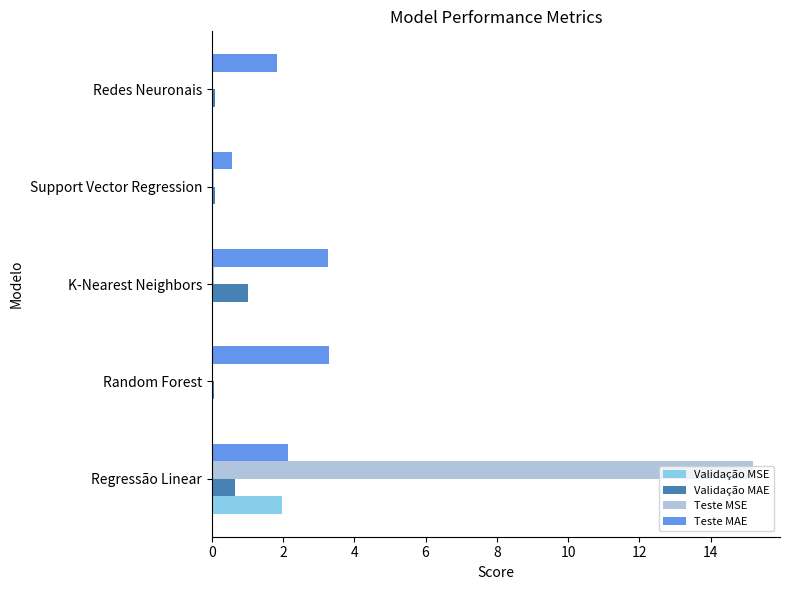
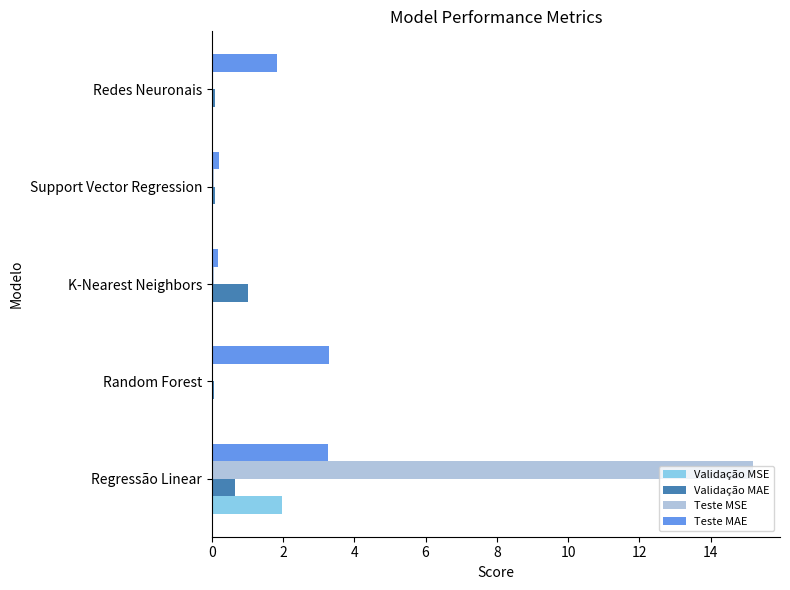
Teste MAE, Support Vector Regression: 0.6 -> 0.2
Teste MAE, K-Nearest Neighbors: 3.3 -> 0.2
Teste MAE, Regressão Linear: 2.1 -> 3.3
